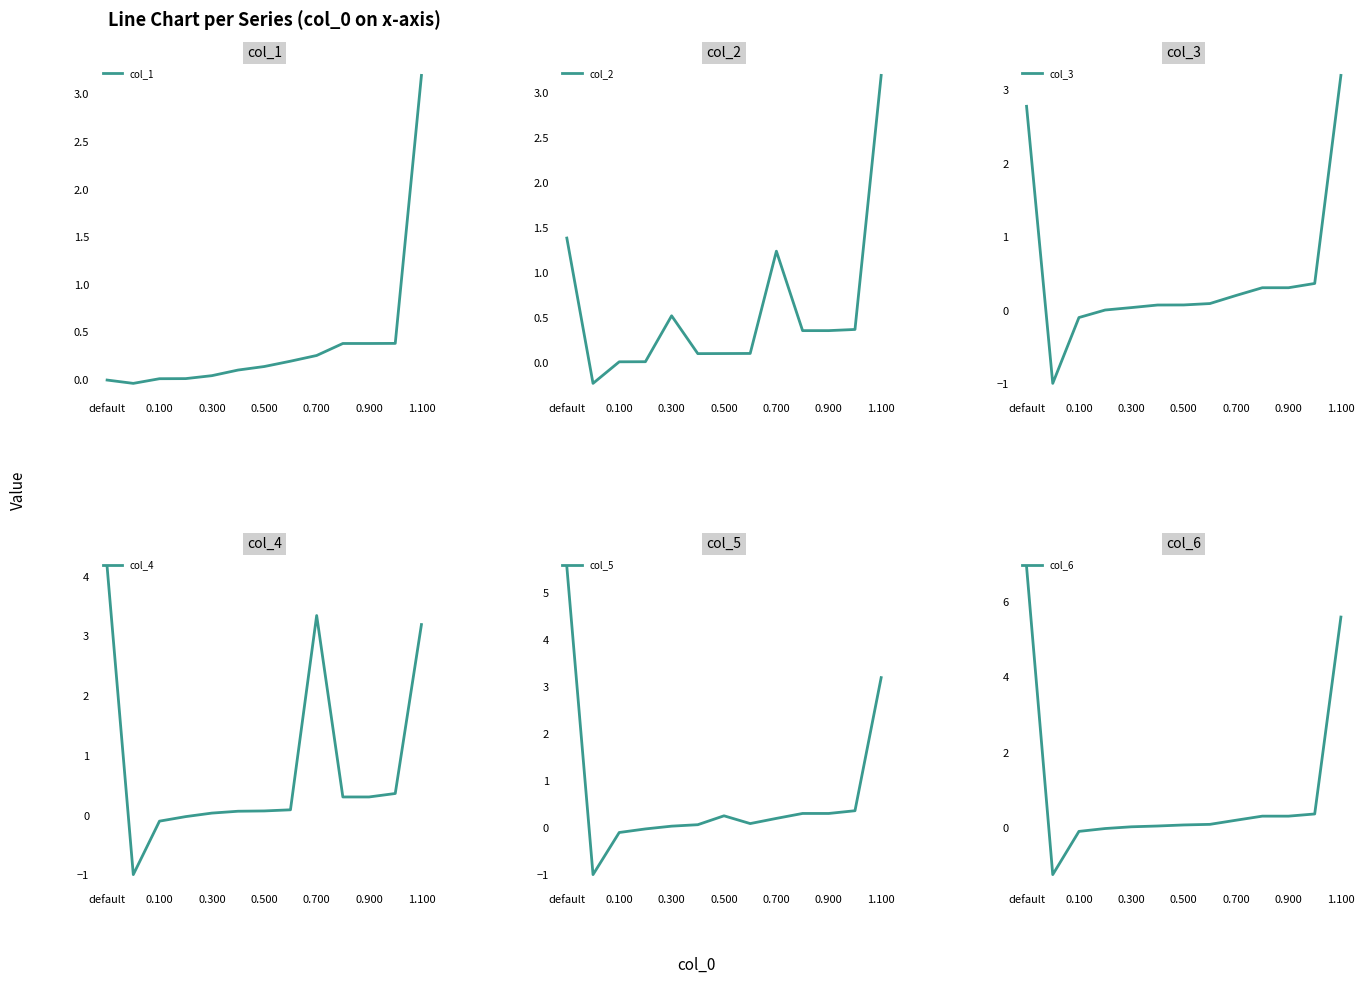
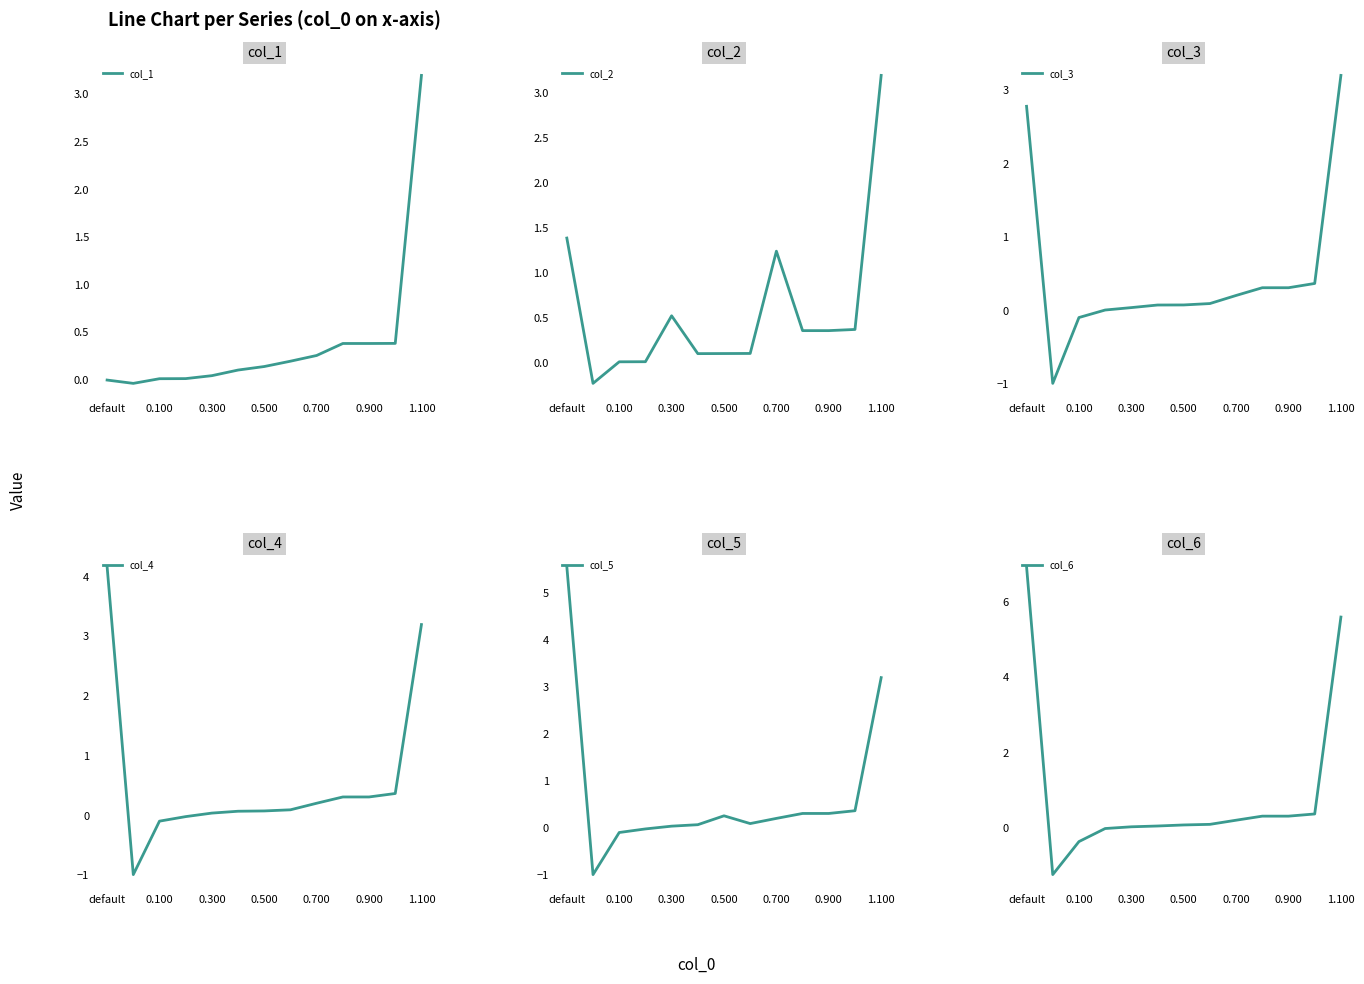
col_4, 0.700: 3.4 -> 0.2
col_6, 0.100: -0.1 -> -0.4
